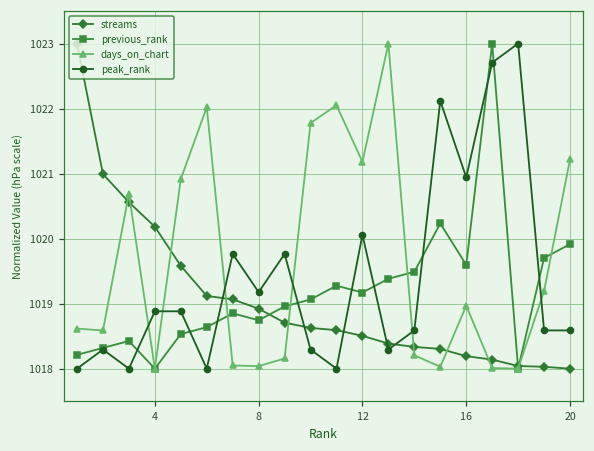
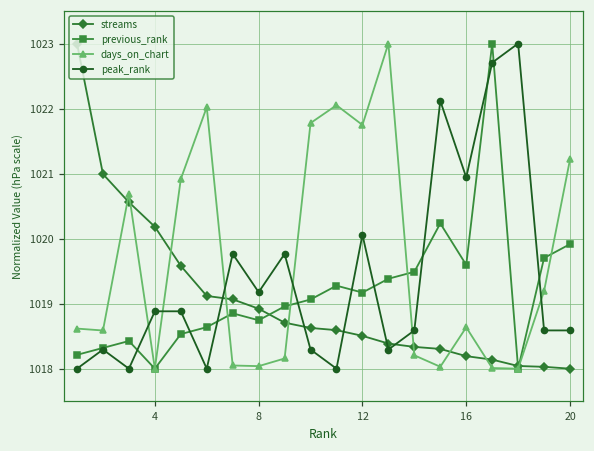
days_on_chart, 12: 1021.2 -> 1021.7
days_on_chart, 16: 1019.0 -> 1018.6
